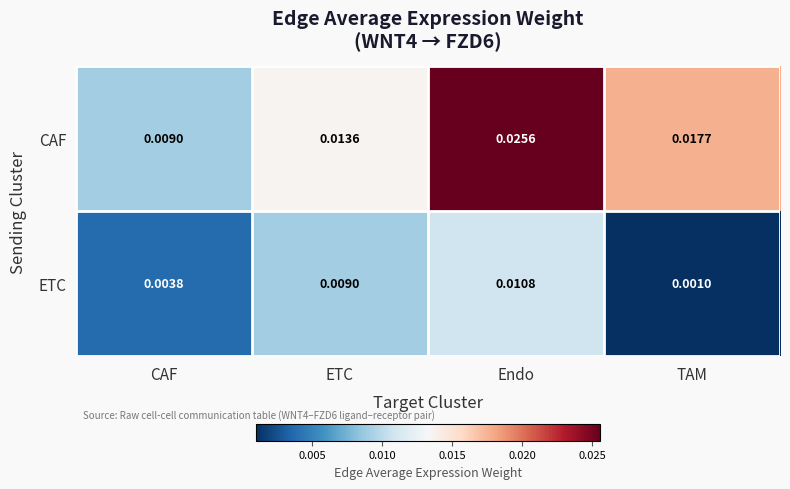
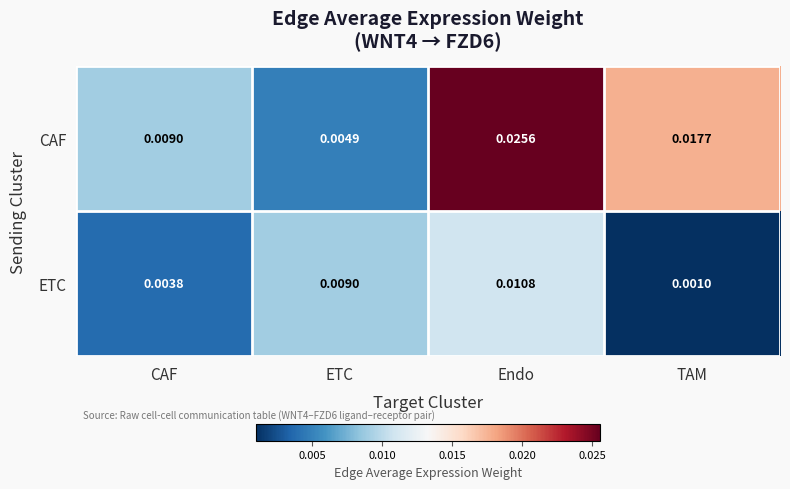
CAF, ETC: 0.0136 -> 0.0049
